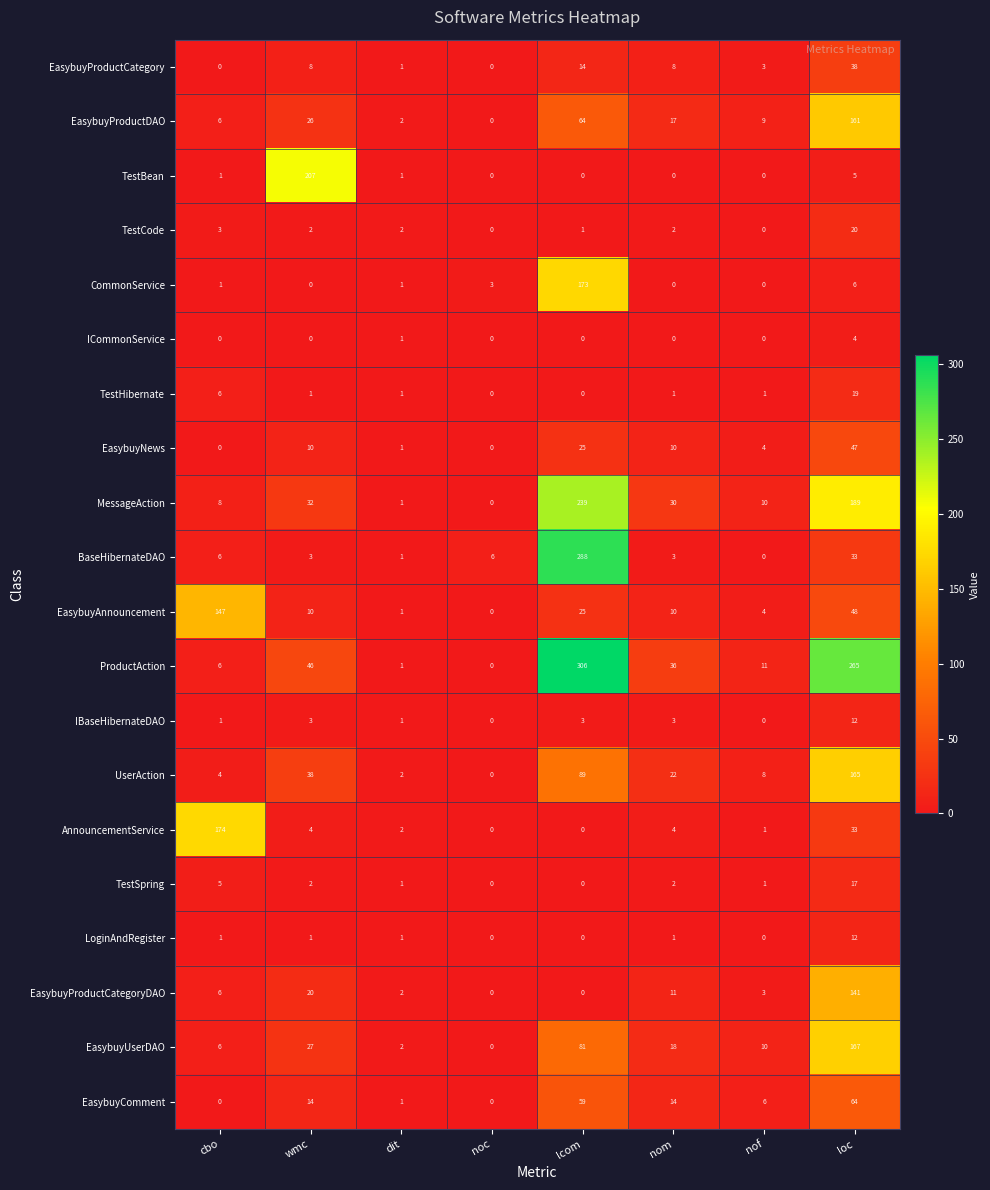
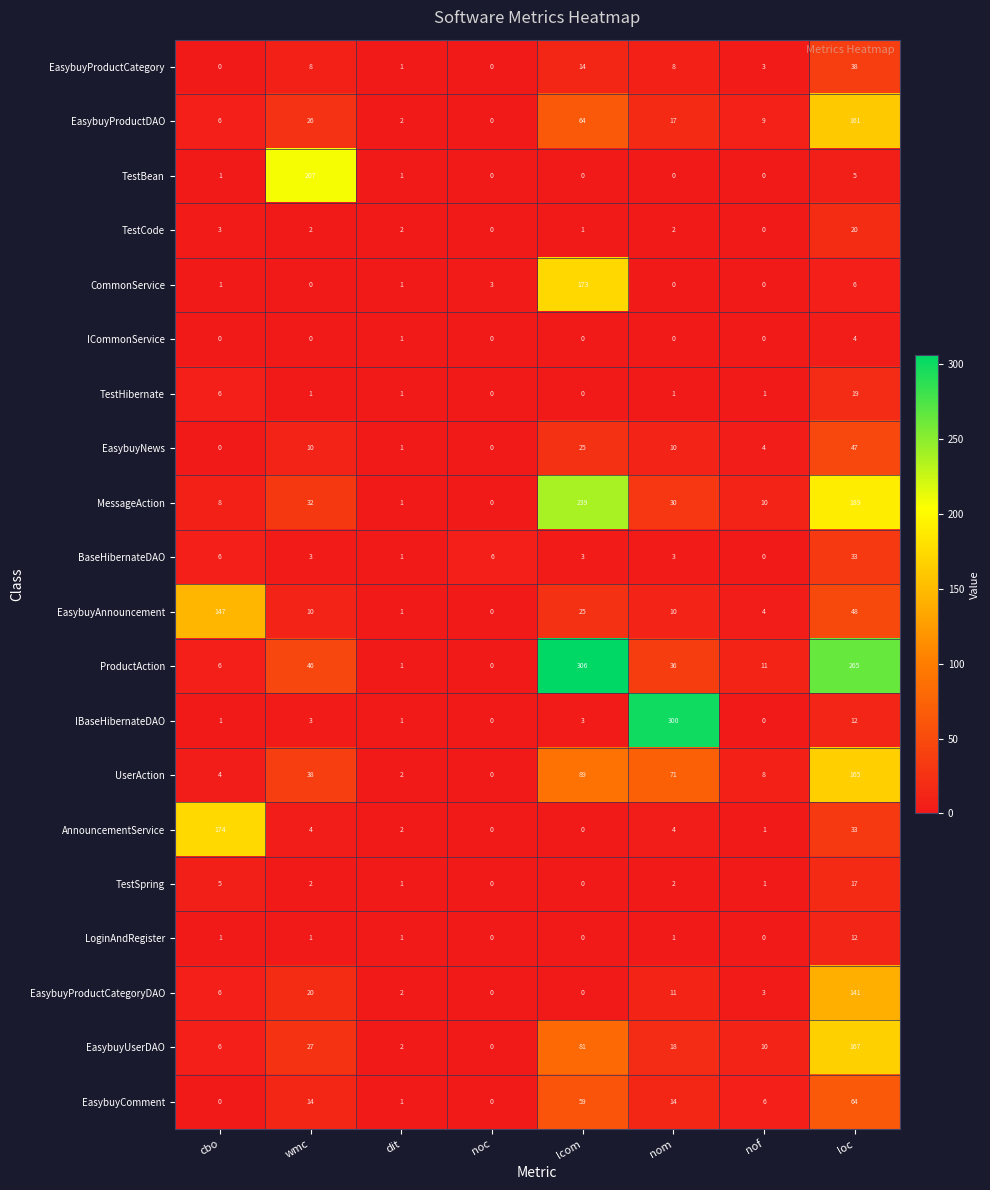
BaseHibernateDAO, lcom: 288 -> 3
IBaseHibernateDAO, nom: 3 -> 300
UserAction, nom: 22 -> 71
